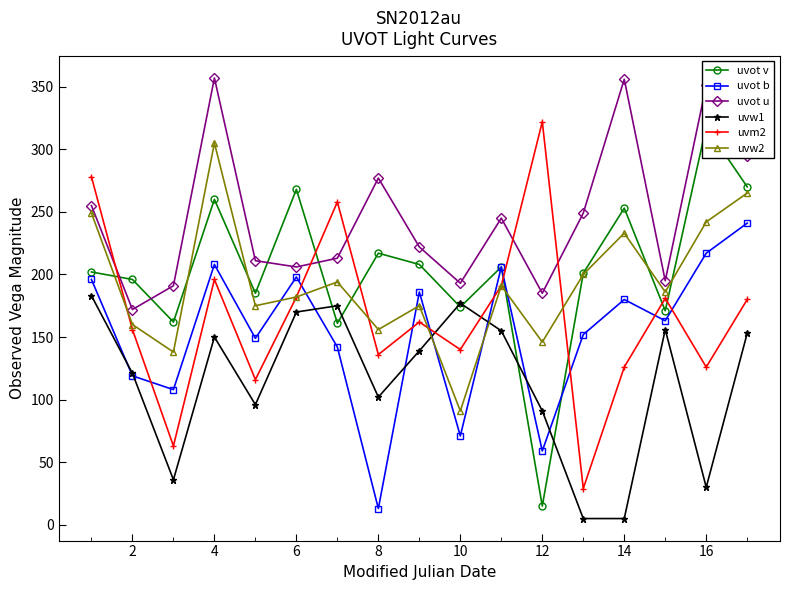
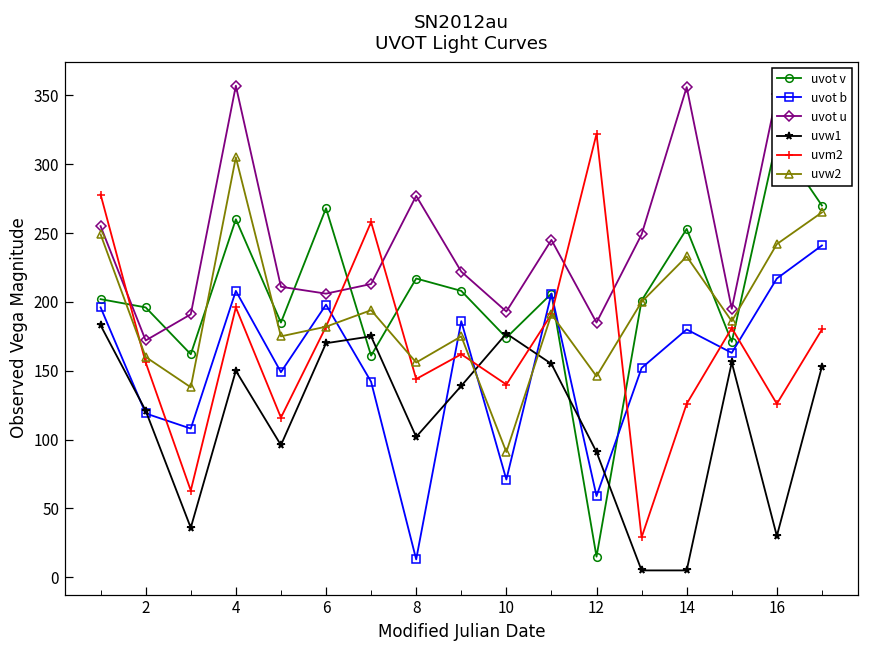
uvm2, 8: 136 -> 144
